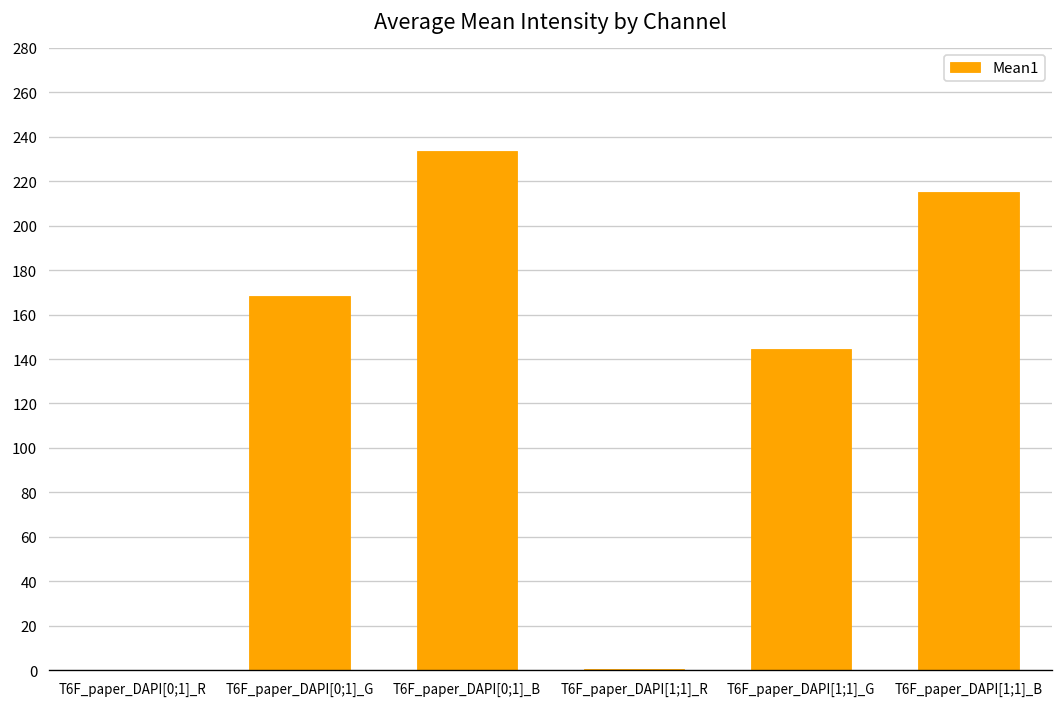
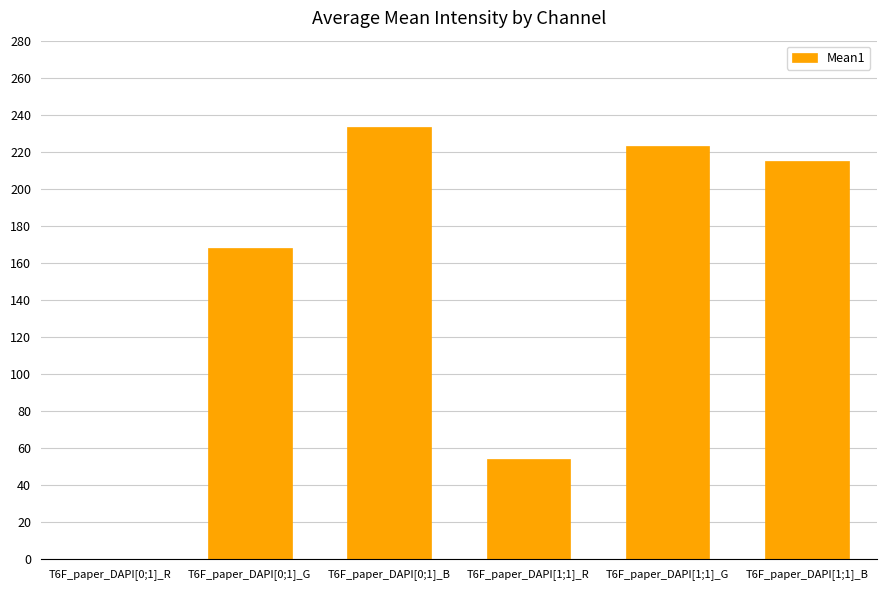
T6F_paper_DAPI[1;1]_R: 1 -> 54
T6F_paper_DAPI[1;1]_G: 144 -> 223
